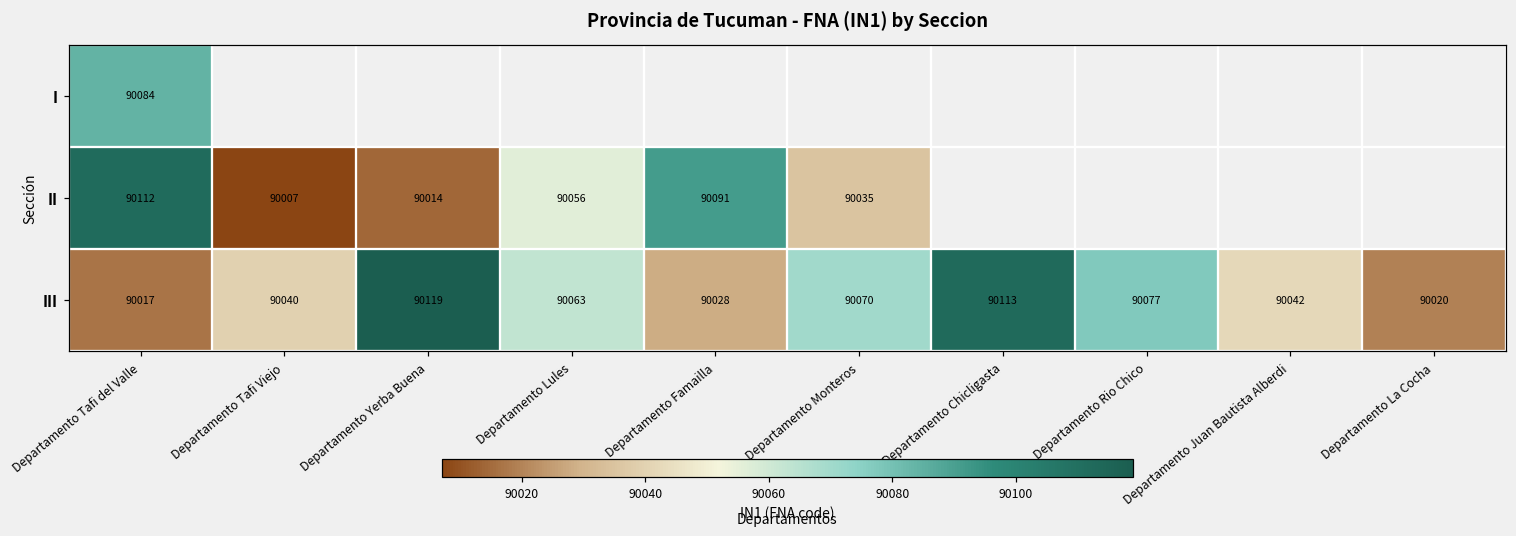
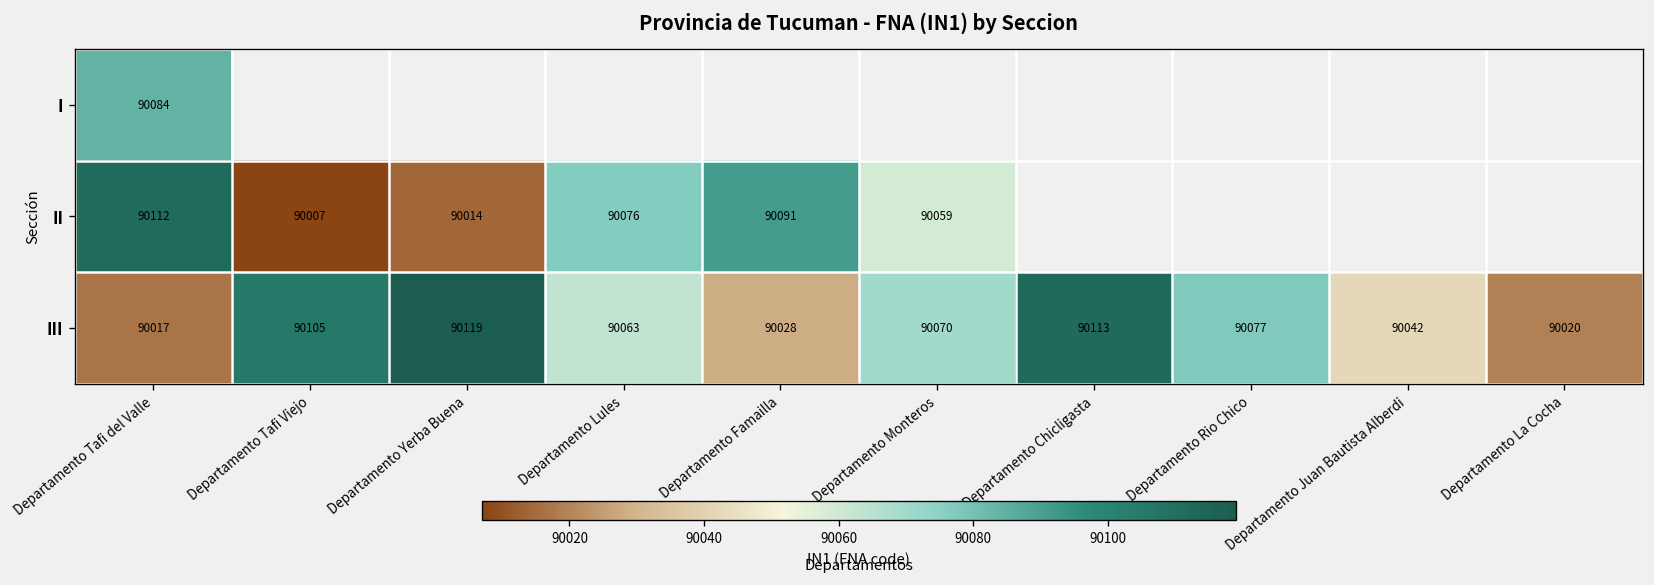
II, Departamento Lules: 90056 -> 90076
II, Departamento Monteros: 90035 -> 90059
III, Departamento Tafi Viejo: 90040 -> 90105
